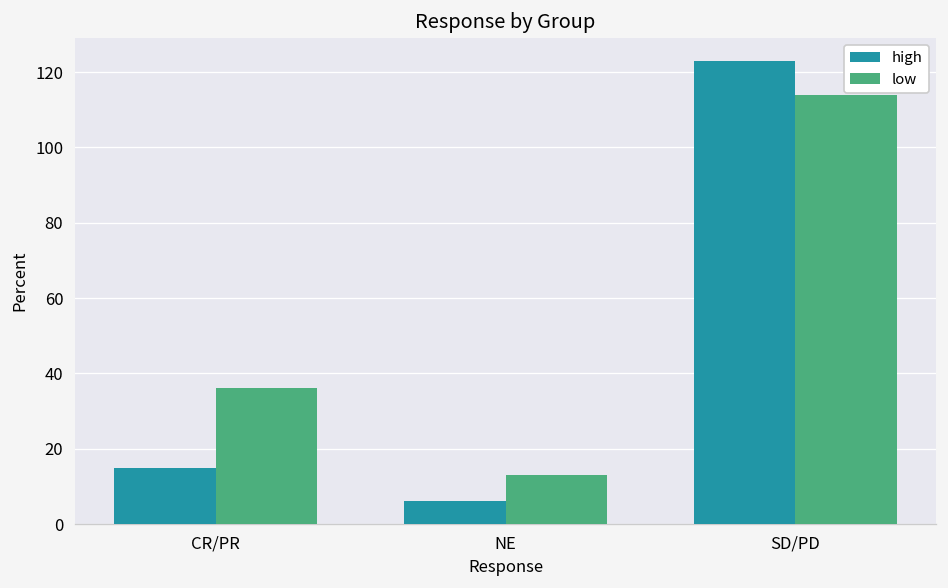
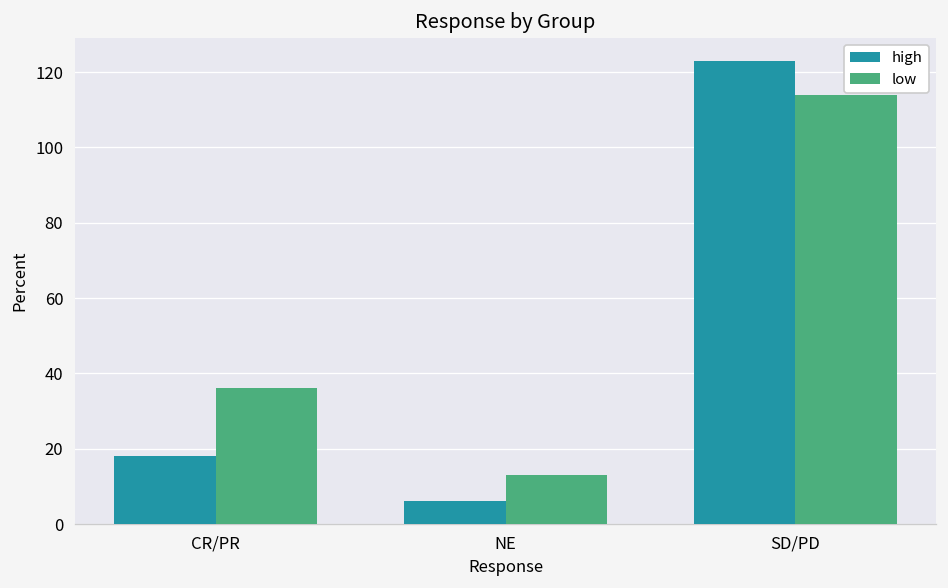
high, CR/PR: 15 -> 18
